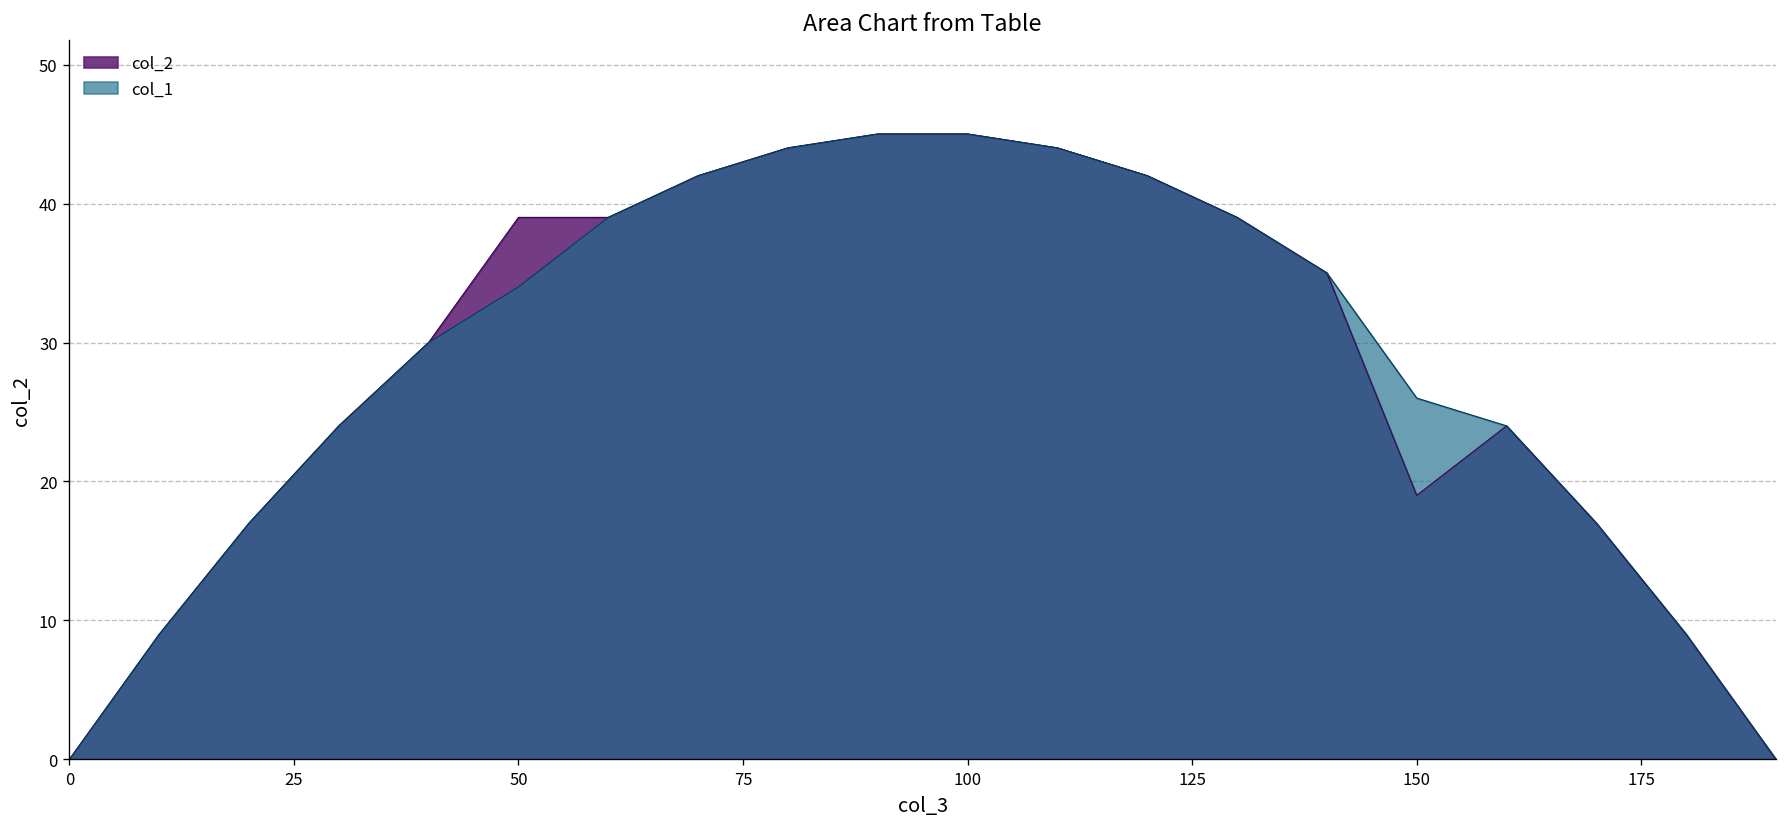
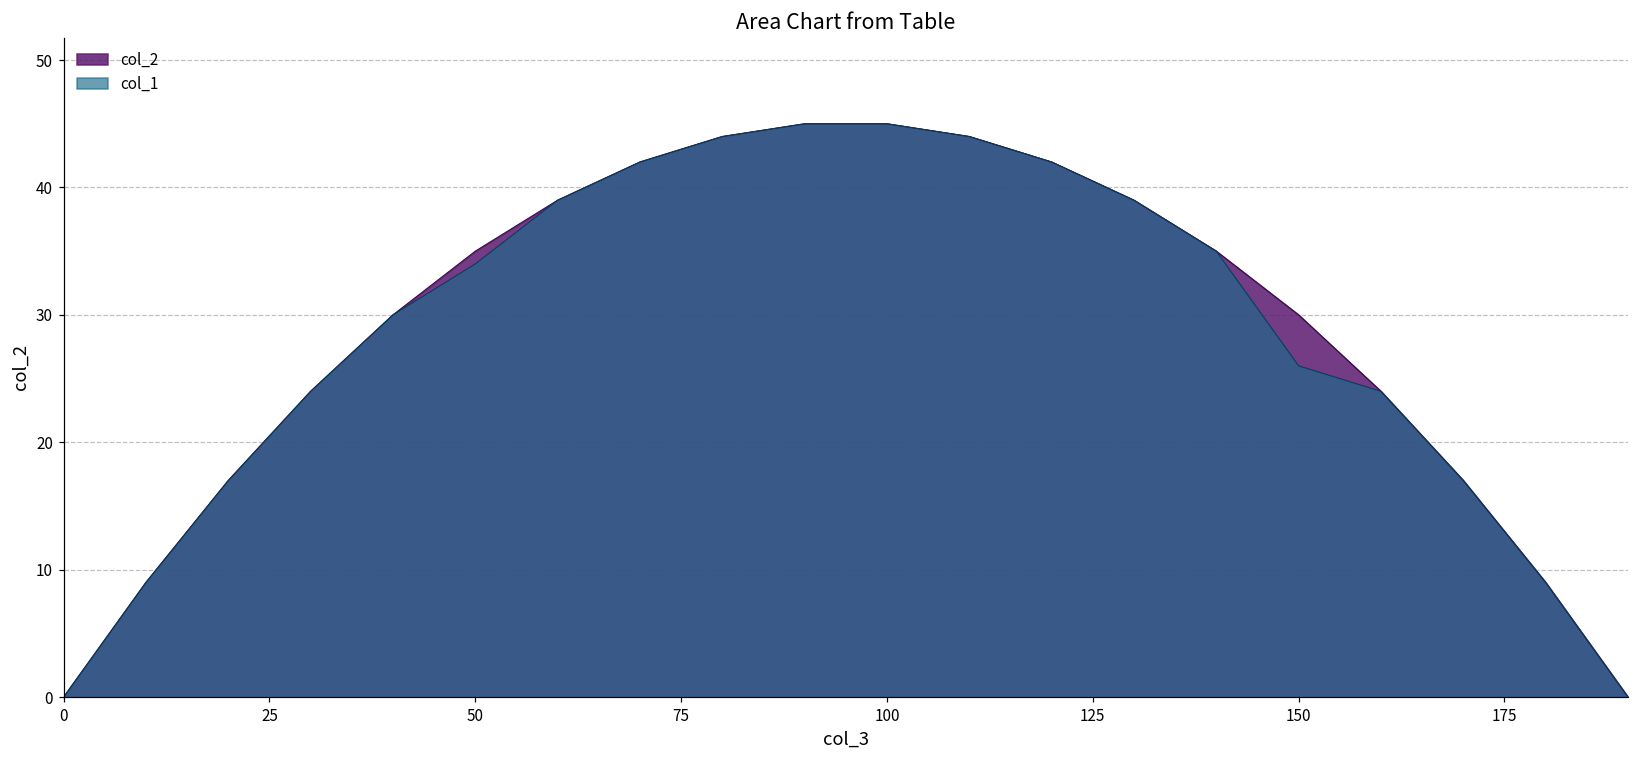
col_2, 50: 39 -> 35
col_2, 150: 19 -> 30
